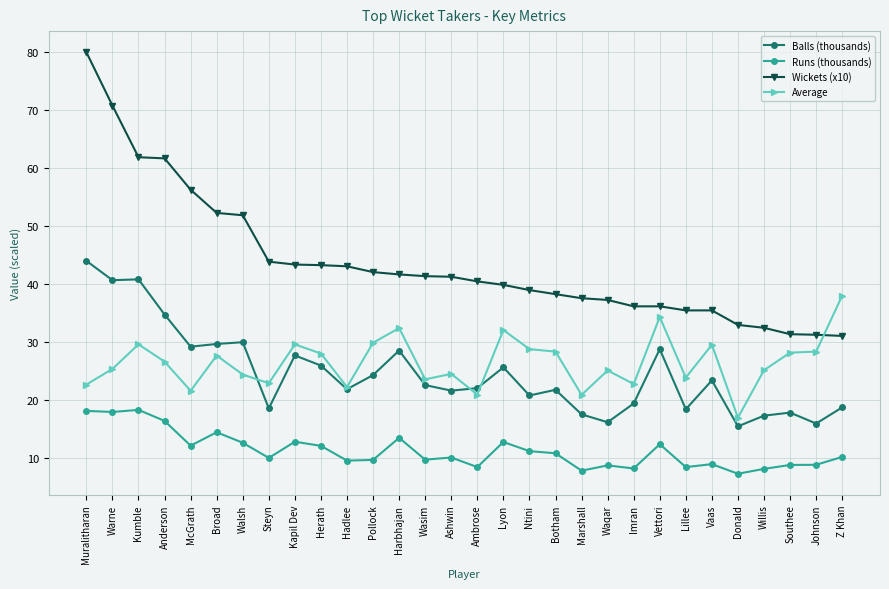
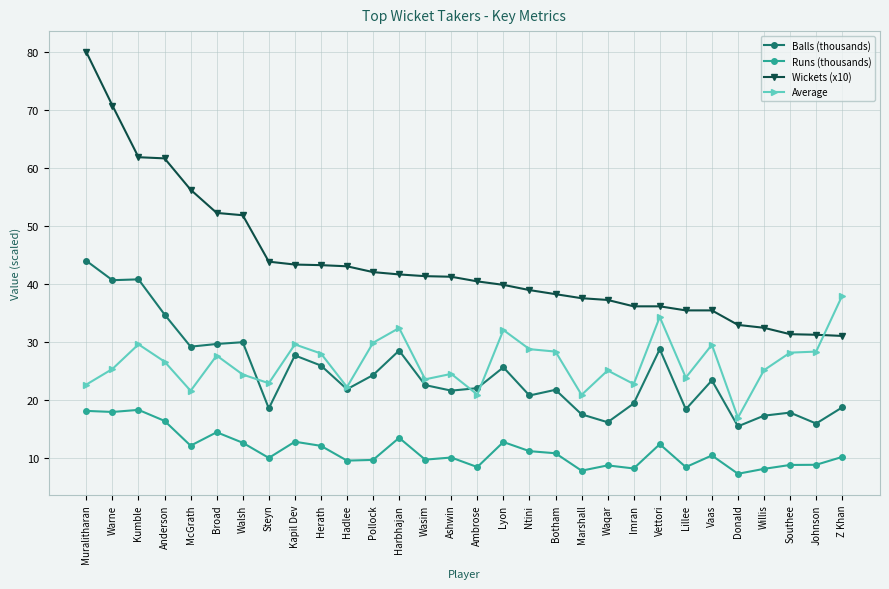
Runs (thousands), Vaas: 9 -> 11
